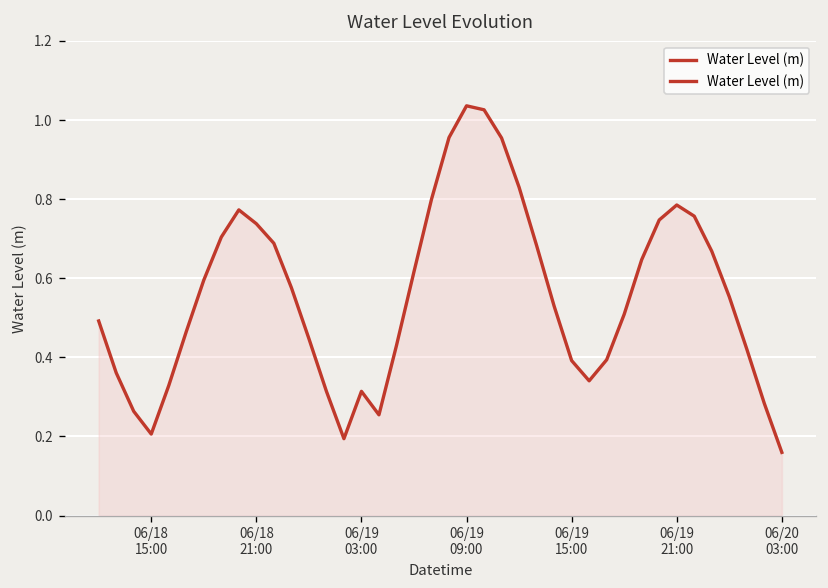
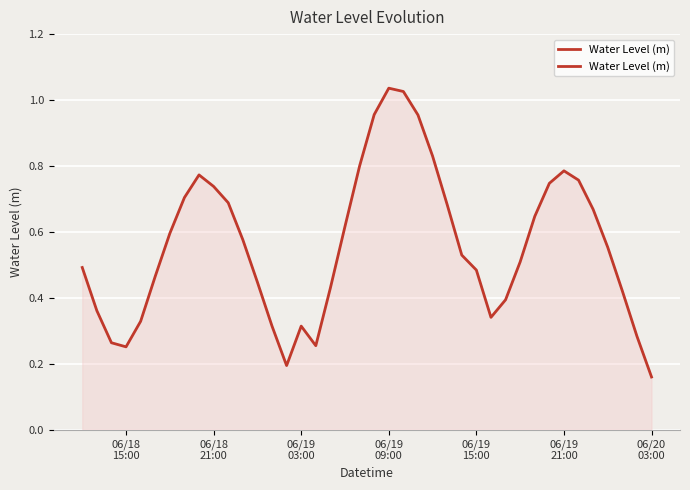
06/18 15:00: 0.21 -> 0.25
06/19 15:00: 0.39 -> 0.48
